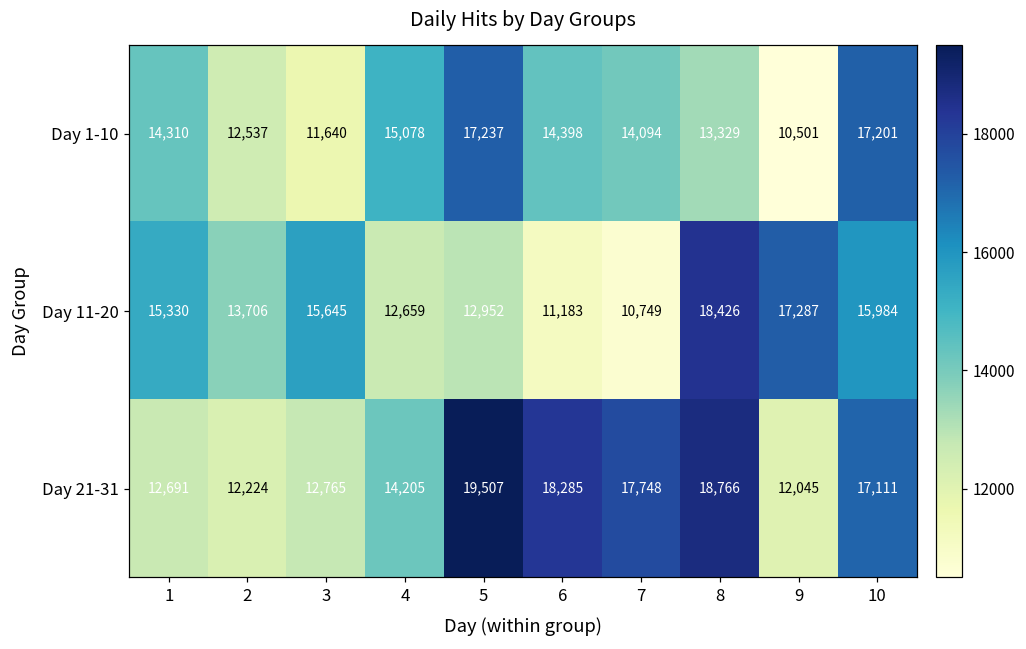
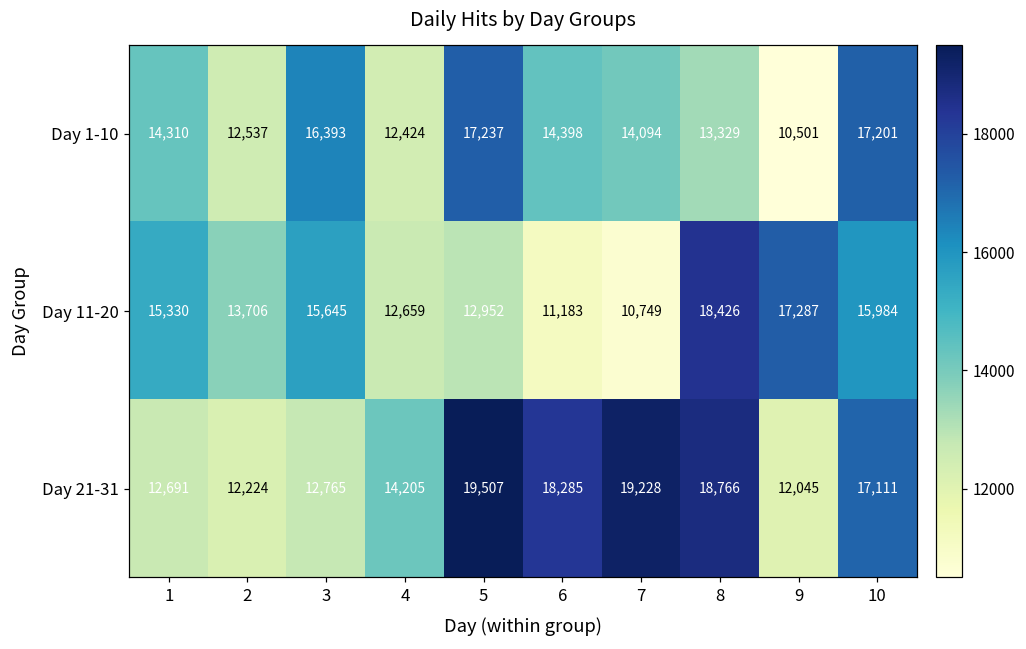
Day 1-10, 3: 11,640 -> 16,393
Day 1-10, 4: 15,078 -> 12,424
Day 21-31, 7: 17,748 -> 19,228
